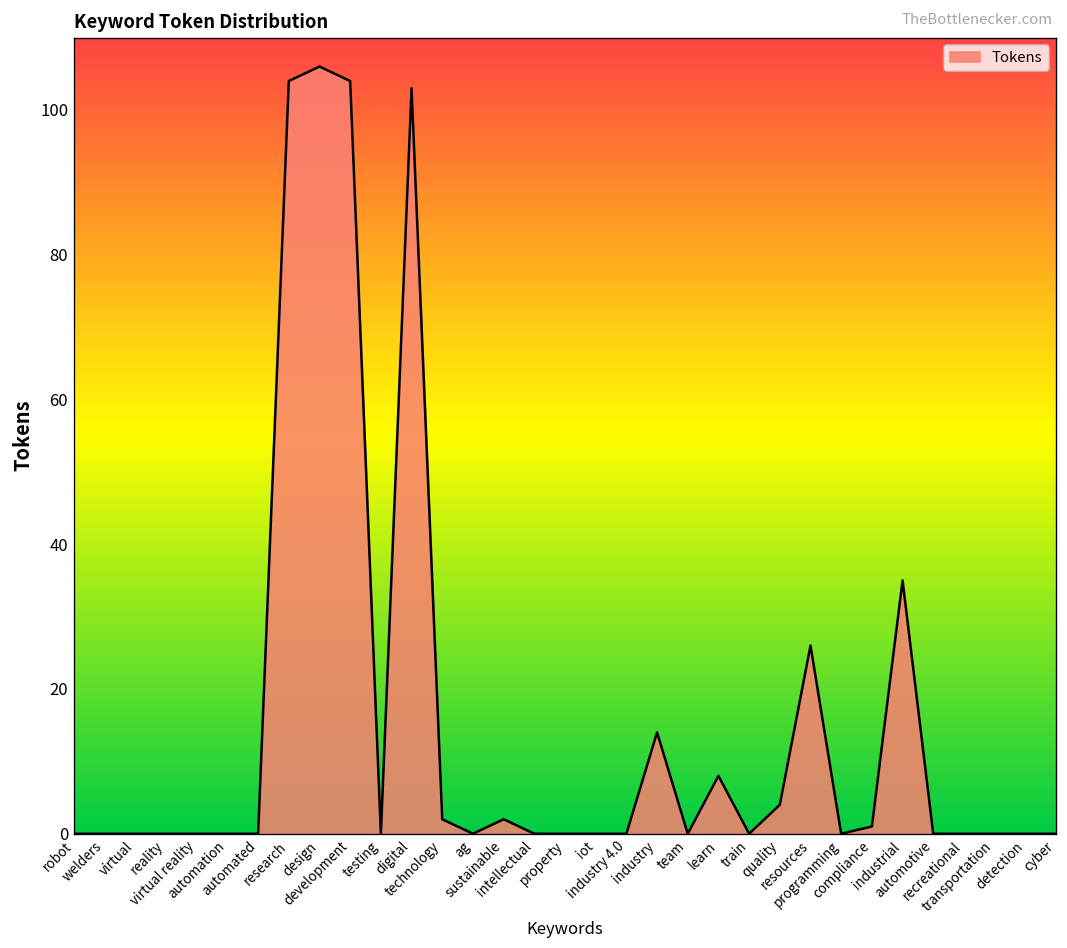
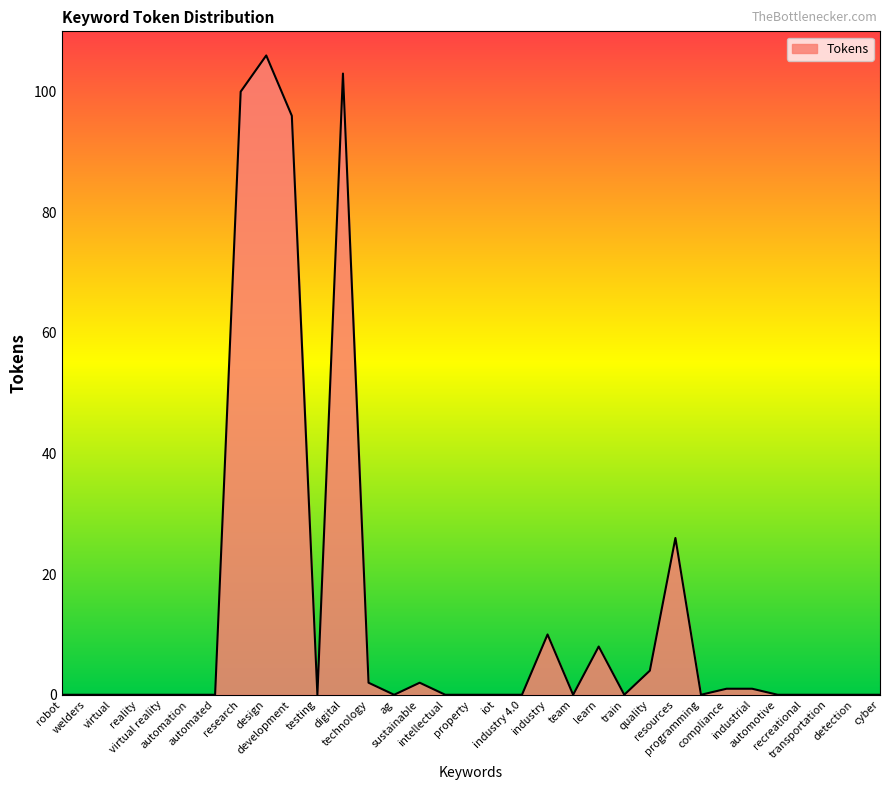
research: 104 -> 100
development: 104 -> 96
industry: 14 -> 10
industrial: 35 -> 1
